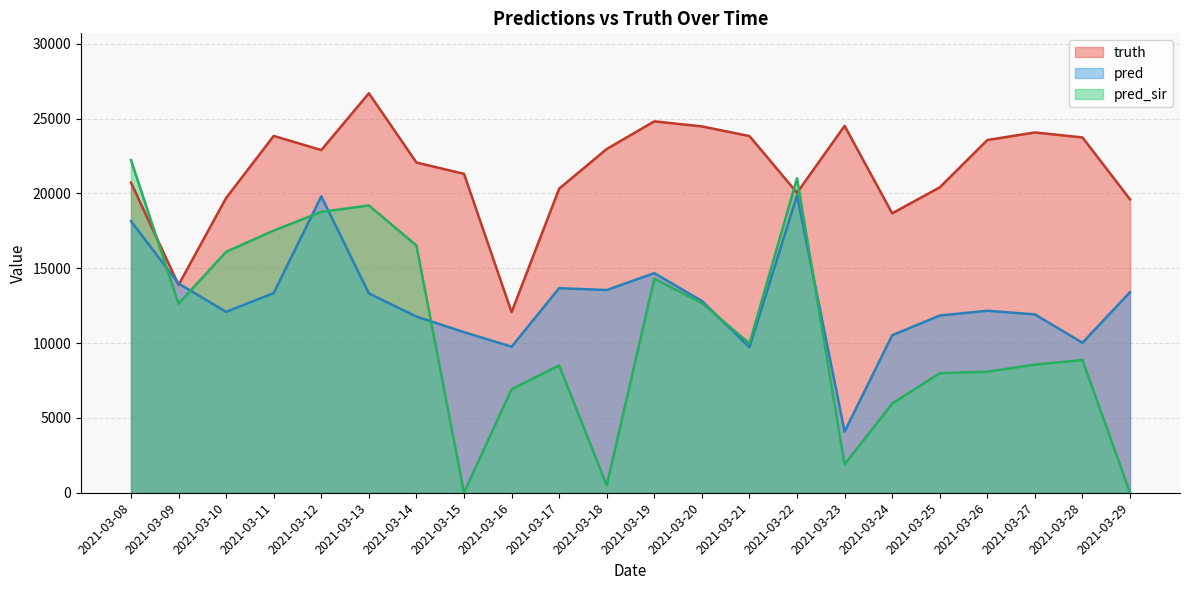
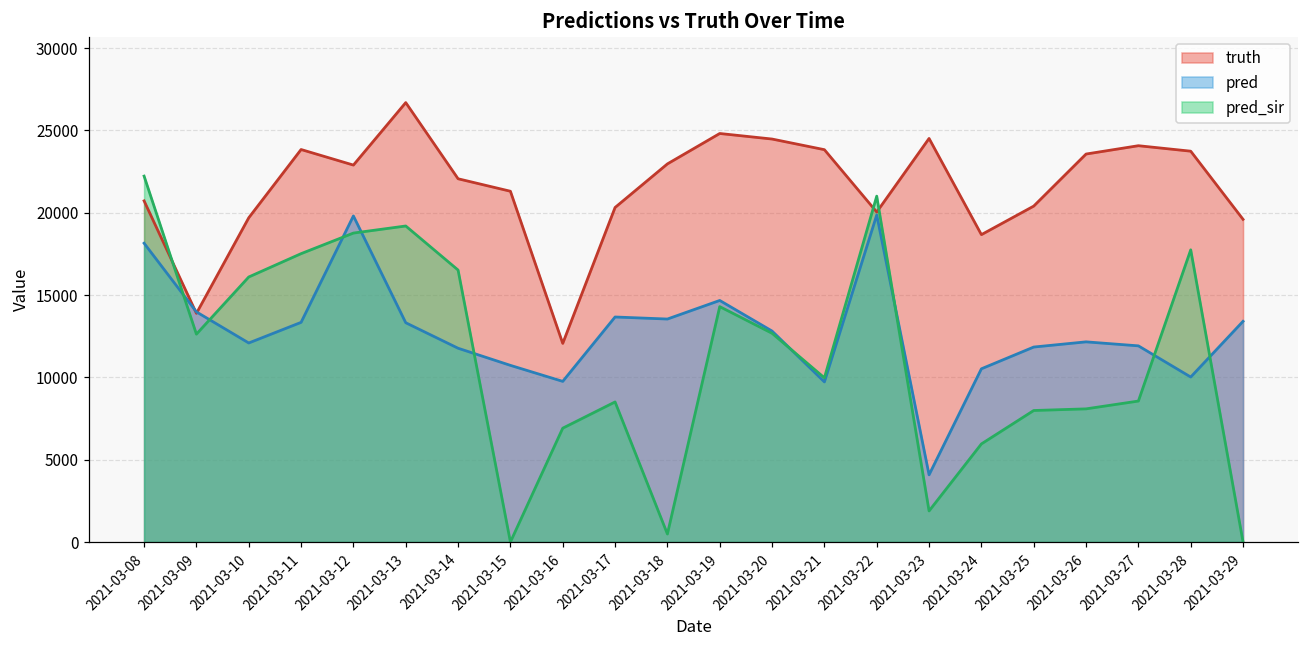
pred_sir, 2021-03-28: 8900 -> 17700
